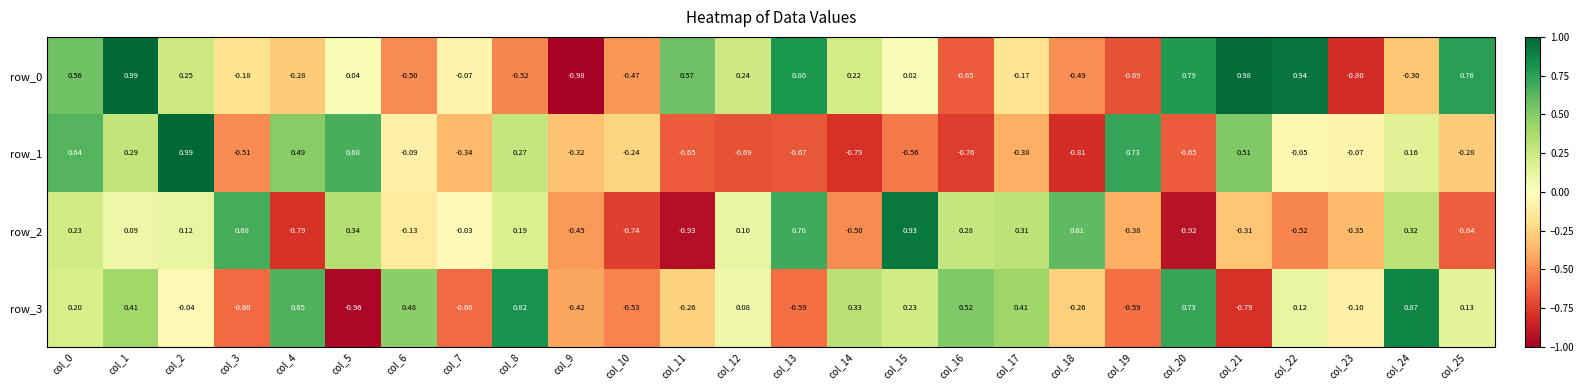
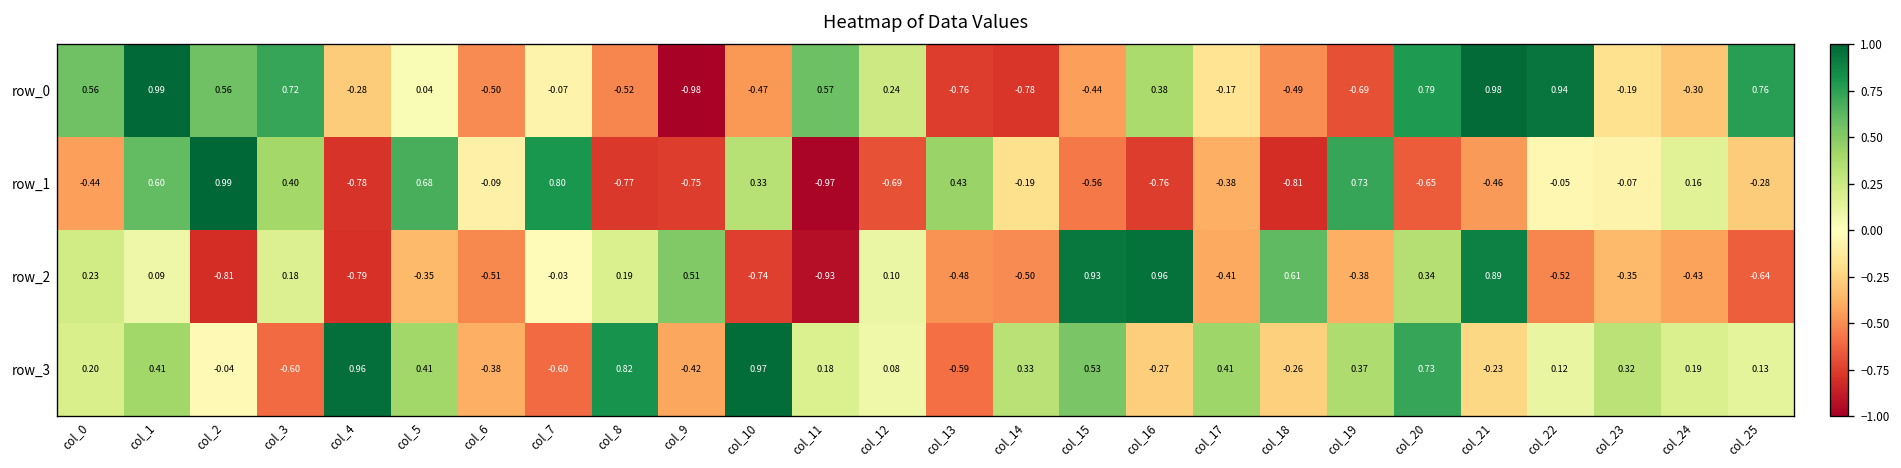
row_0, col_2: 0.25 -> 0.56
row_0, col_3: -0.18 -> 0.72
row_0, col_13: 0.80 -> -0.76
row_0, col_14: 0.22 -> -0.78
row_0, col_15: 0.02 -> -0.44
row_0, col_16: -0.65 -> 0.38
row_0, col_23: -0.80 -> -0.19
row_1, col_0: 0.64 -> -0.44
row_1, col_1: 0.29 -> 0.60
row_1, col_3: -0.51 -> 0.40
row_1, col_4: 0.49 -> -0.78
row_1, col_7: -0.34 -> 0.80
row_1, col_8: 0.27 -> -0.77
row_1, col_9: -0.32 -> -0.75
row_1, col_10: -0.24 -> 0.33
row_1, col_11: -0.65 -> -0.97
row_1, col_13: -0.67 -> 0.43
row_1, col_14: -0.79 -> -0.19
row_1, col_21: 0.51 -> -0.46
row_2, col_2: 0.12 -> -0.81
row_2, col_3: 0.68 -> 0.18
row_2, col_5: 0.34 -> -0.35
row_2, col_6: -0.13 -> -0.51
row_2, col_9: -0.45 -> 0.51
row_2, col_13: 0.70 -> -0.48
row_2, col_16: 0.28 -> 0.96
row_2, col_17: 0.31 -> -0.41
row_2, col_20: -0.92 -> 0.34
row_2, col_21: -0.31 -> 0.89
row_2, col_24: 0.32 -> -0.43
row_3, col_4: 0.65 -> 0.96
row_3, col_5: -0.96 -> 0.41
row_3, col_6: 0.48 -> -0.38
row_3, col_10: -0.53 -> 0.97
row_3, col_11: -0.26 -> 0.18
row_3, col_15: 0.23 -> 0.53
row_3, col_16: 0.52 -> -0.27
row_3, col_19: -0.59 -> 0.37
row_3, col_21: -0.79 -> -0.23
row_3, col_23: -0.10 -> 0.32
row_3, col_24: 0.87 -> 0.19
